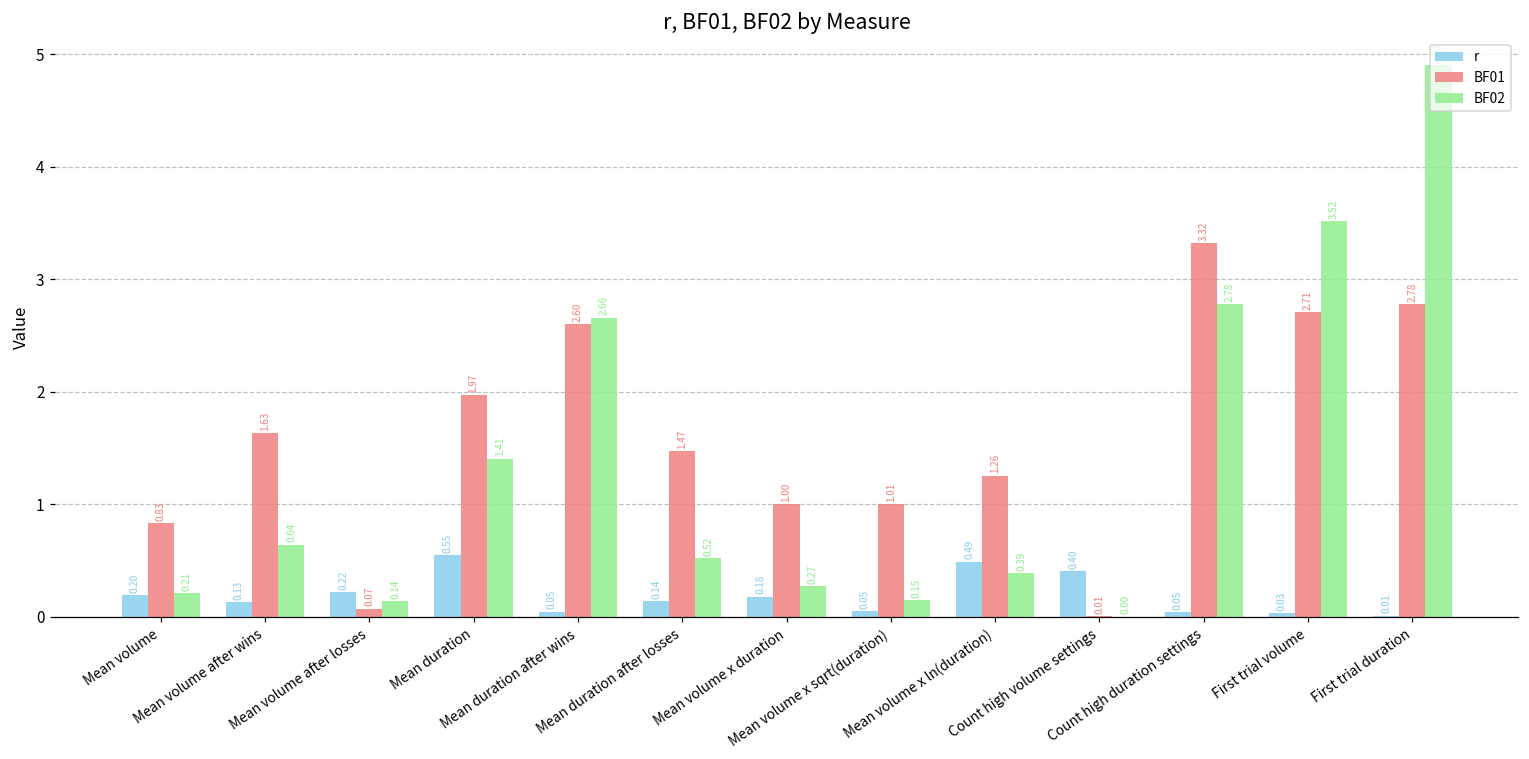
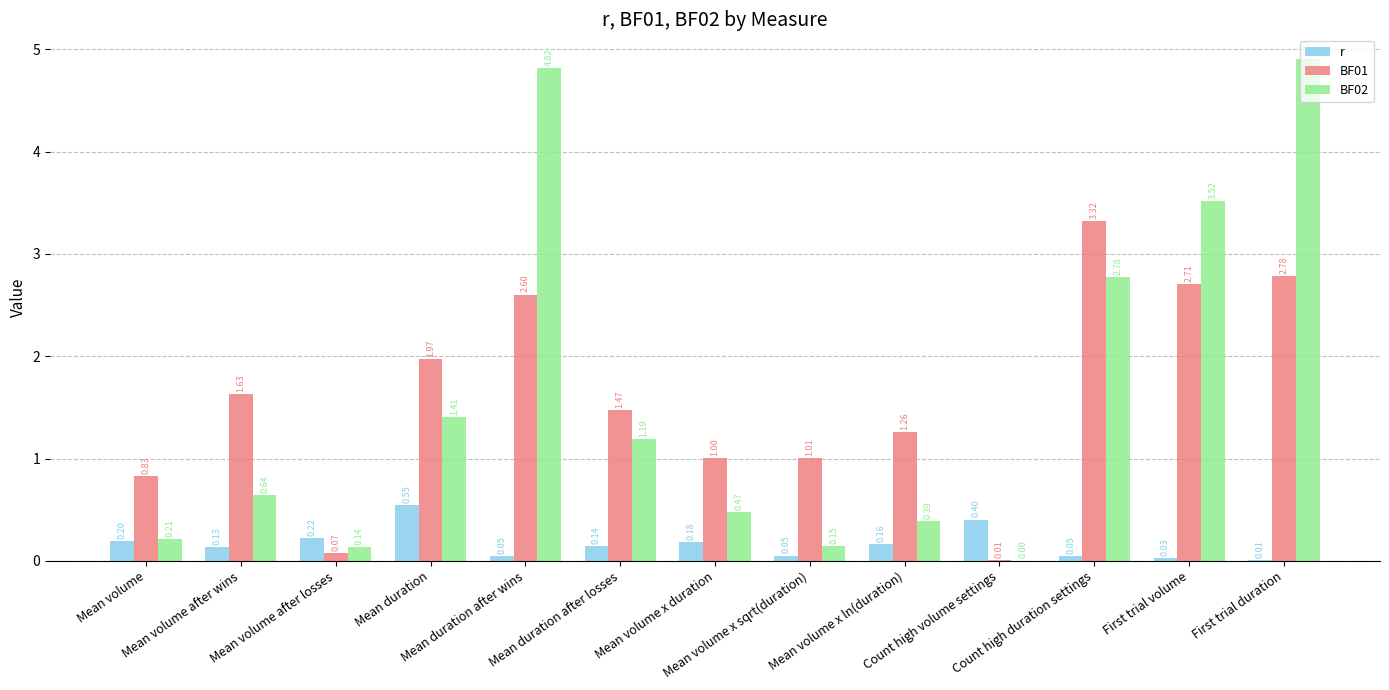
BF02, Mean duration after wins: 2.66 -> 4.82
BF02, Mean duration after losses: 0.52 -> 1.19
BF02, Mean volume x duration: 0.27 -> 0.47
r, Mean volume x ln(duration): 0.49 -> 0.16
